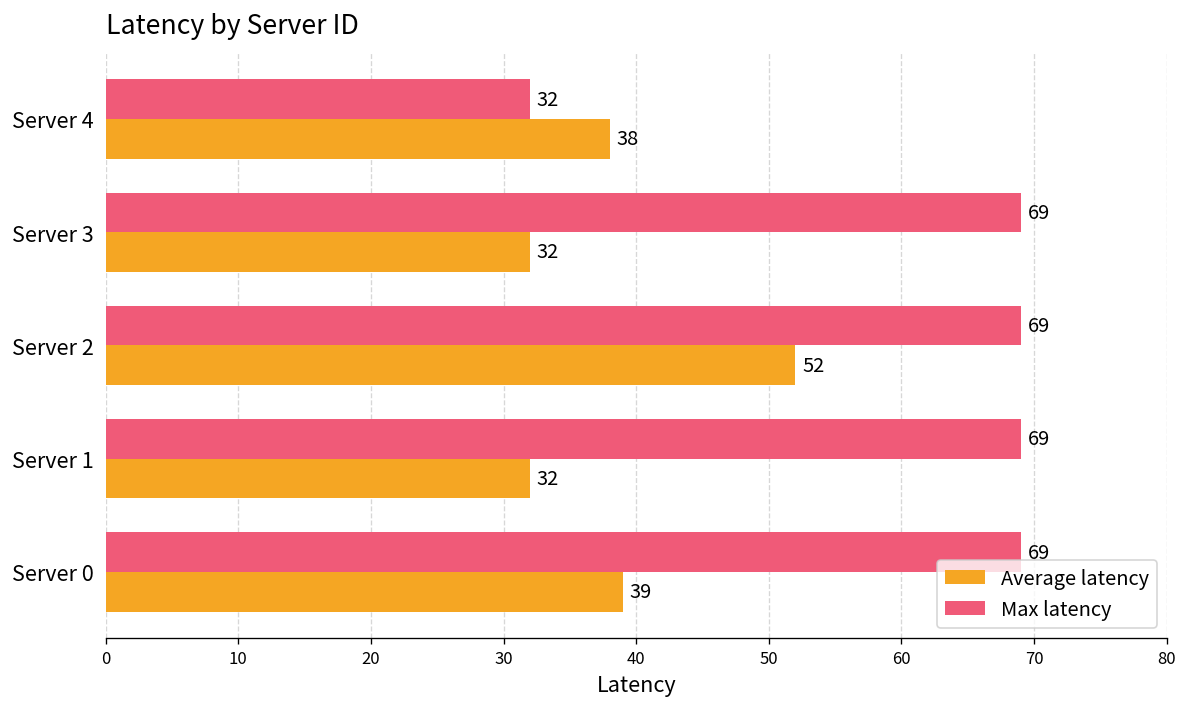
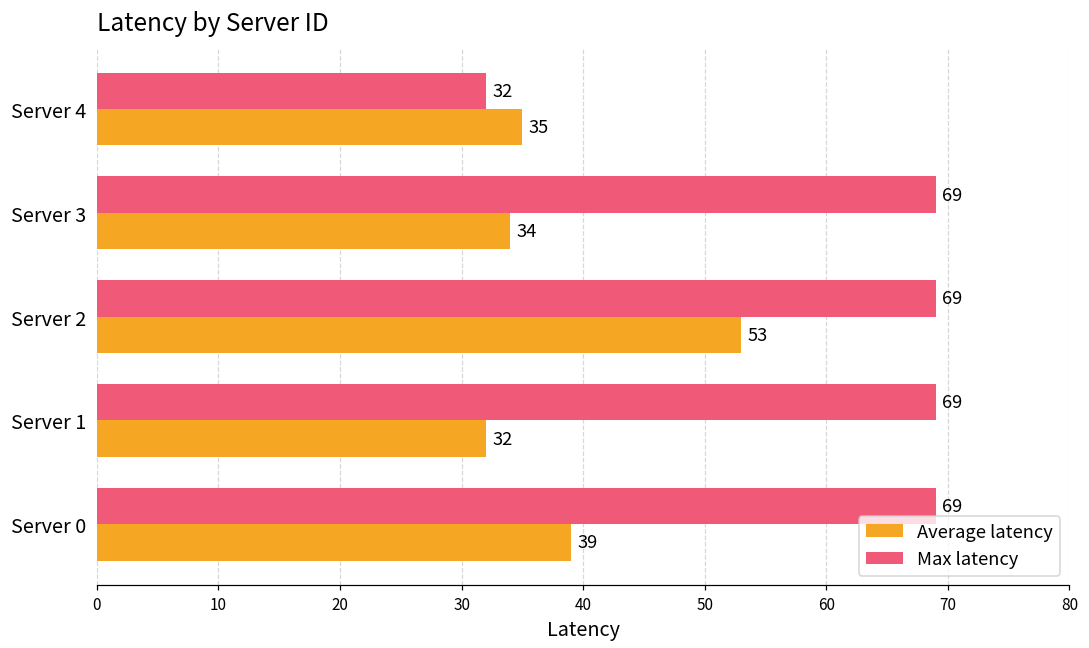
Average latency, Server 4: 38 -> 35
Average latency, Server 3: 32 -> 34
Average latency, Server 2: 52 -> 53
